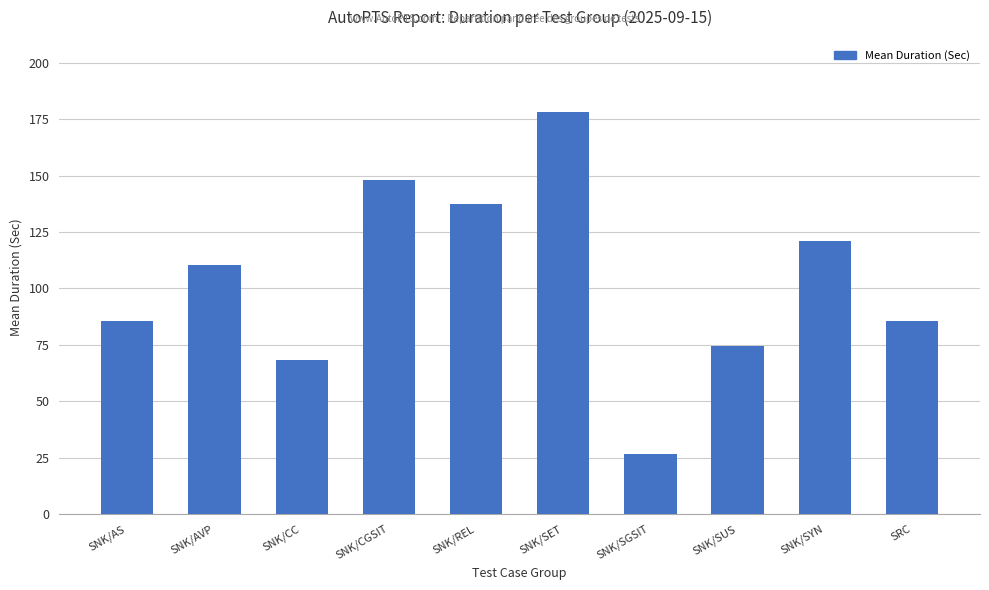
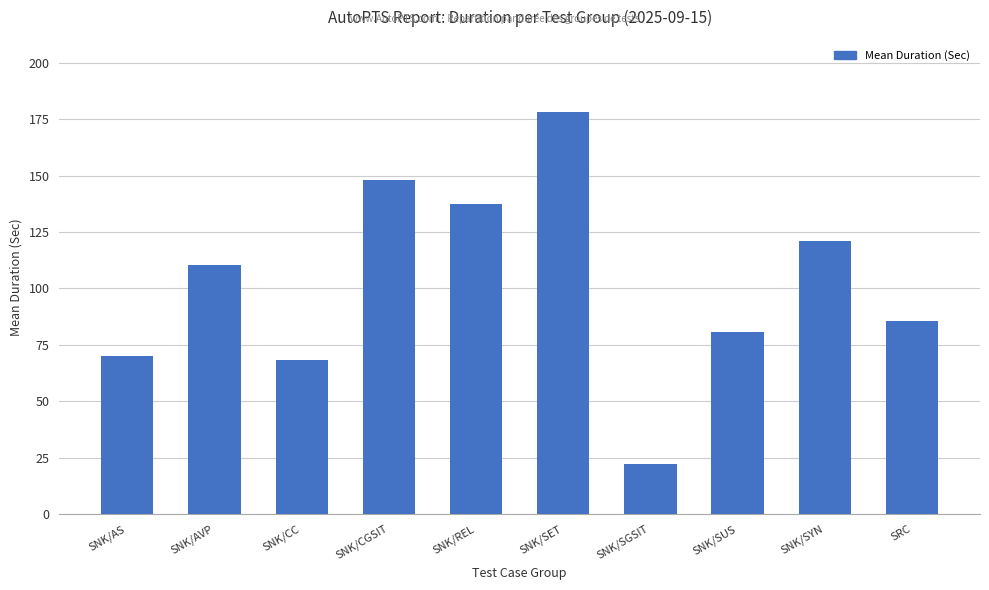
SNK/AS: 86 -> 70
SNK/SGSIT: 27 -> 22
SNK/SUS: 75 -> 81
